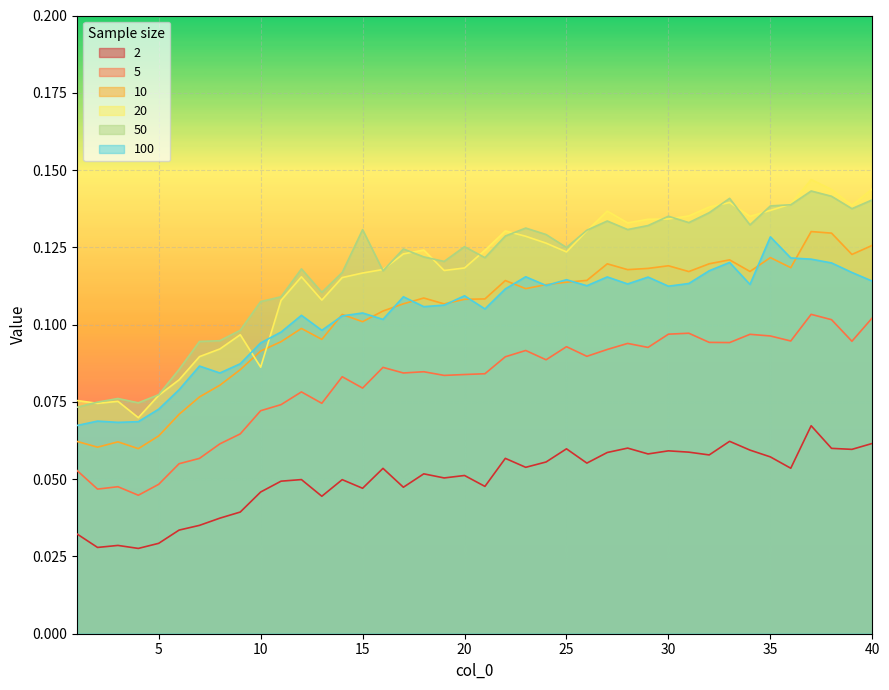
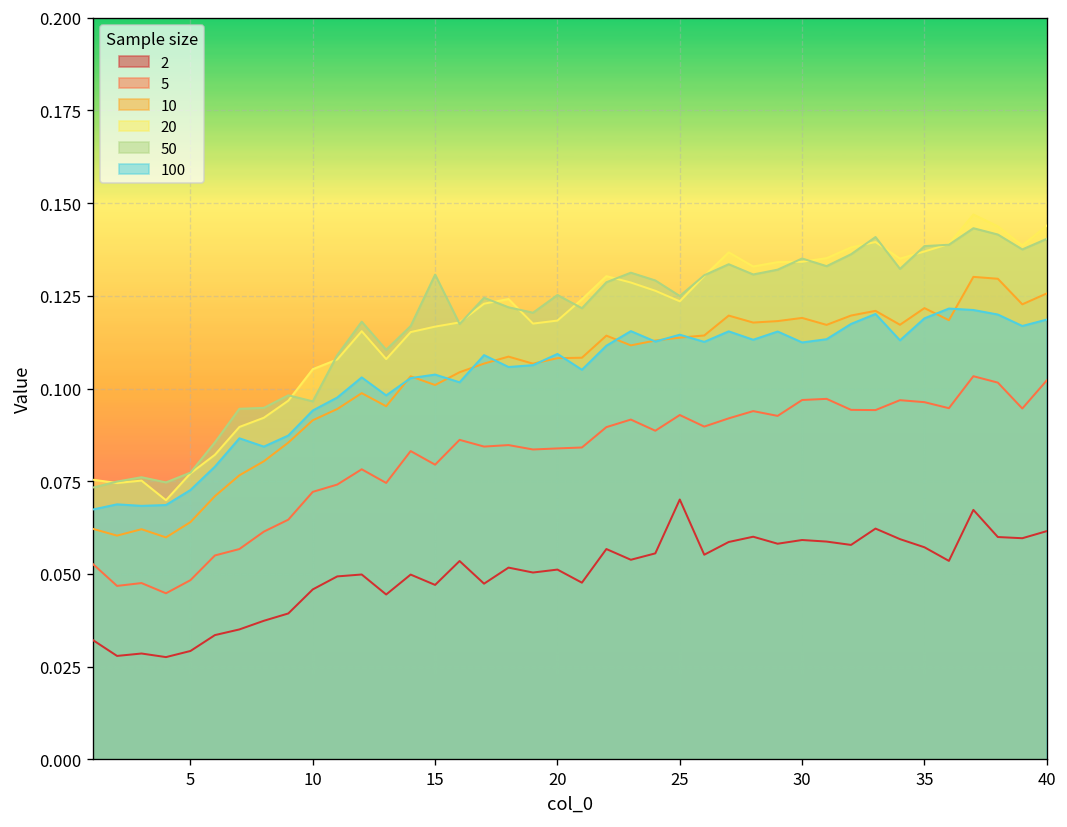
20, 10: 0.086 -> 0.105
50, 10: 0.107 -> 0.097
2, 25: 0.060 -> 0.070
100, 35: 0.128 -> 0.119
100, 40: 0.114 -> 0.119
